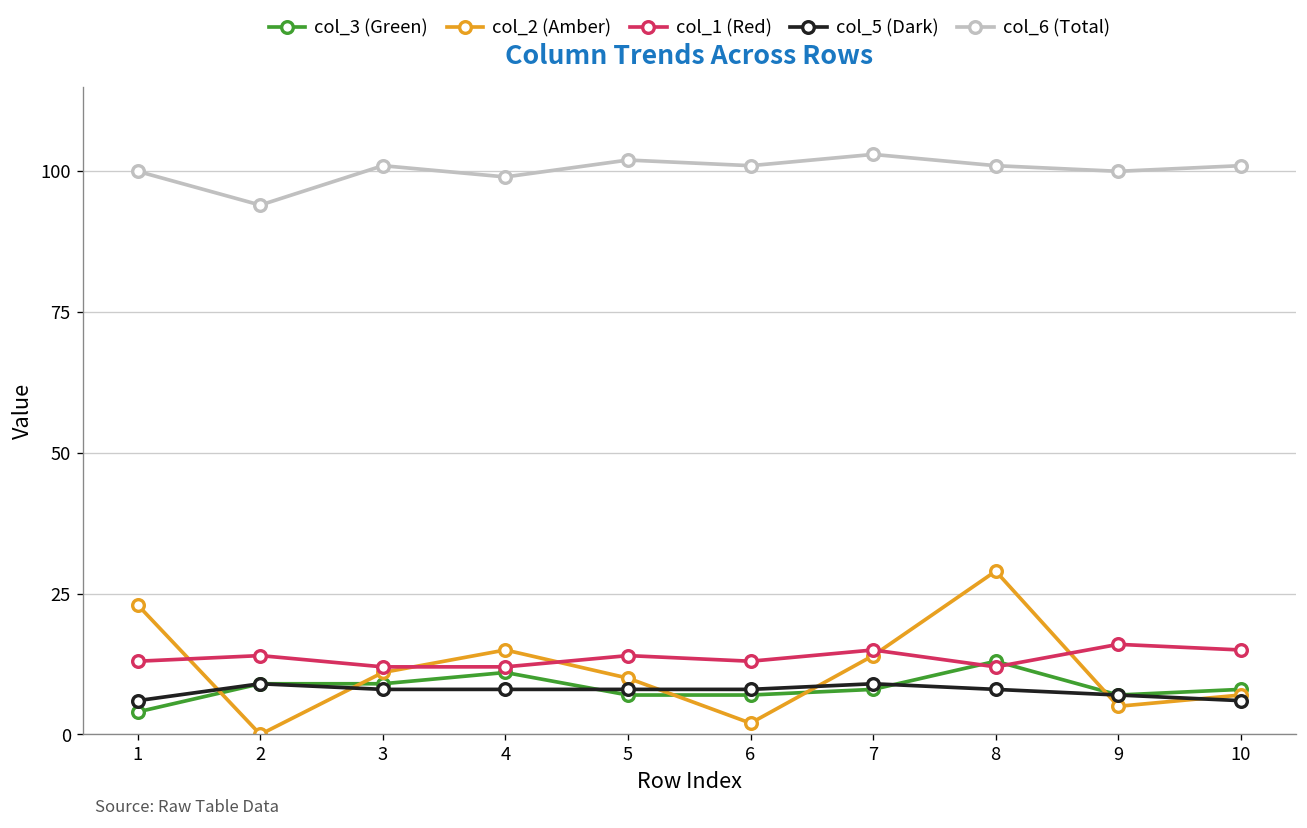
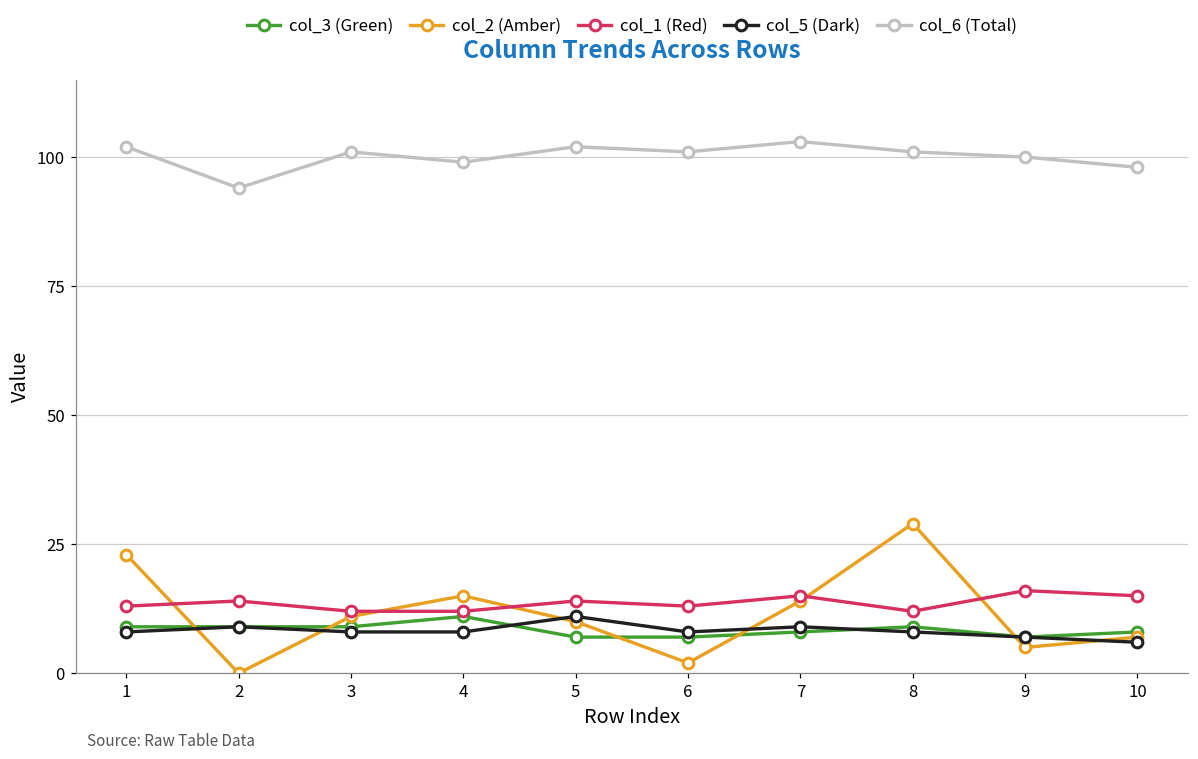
col_3 (Green), 1: 4 -> 9
col_5 (Dark), 1: 6 -> 8
col_6 (Total), 1: 100 -> 102
col_5 (Dark), 5: 8 -> 11
col_3 (Green), 8: 13 -> 9
col_6 (Total), 10: 101 -> 98
